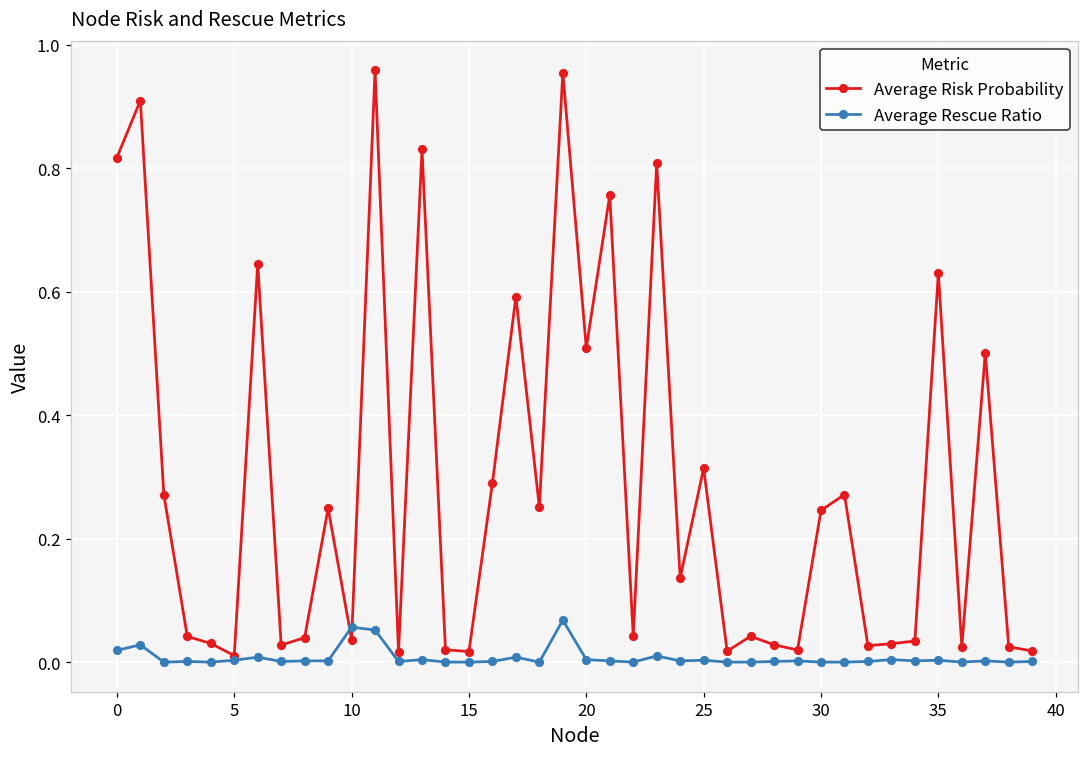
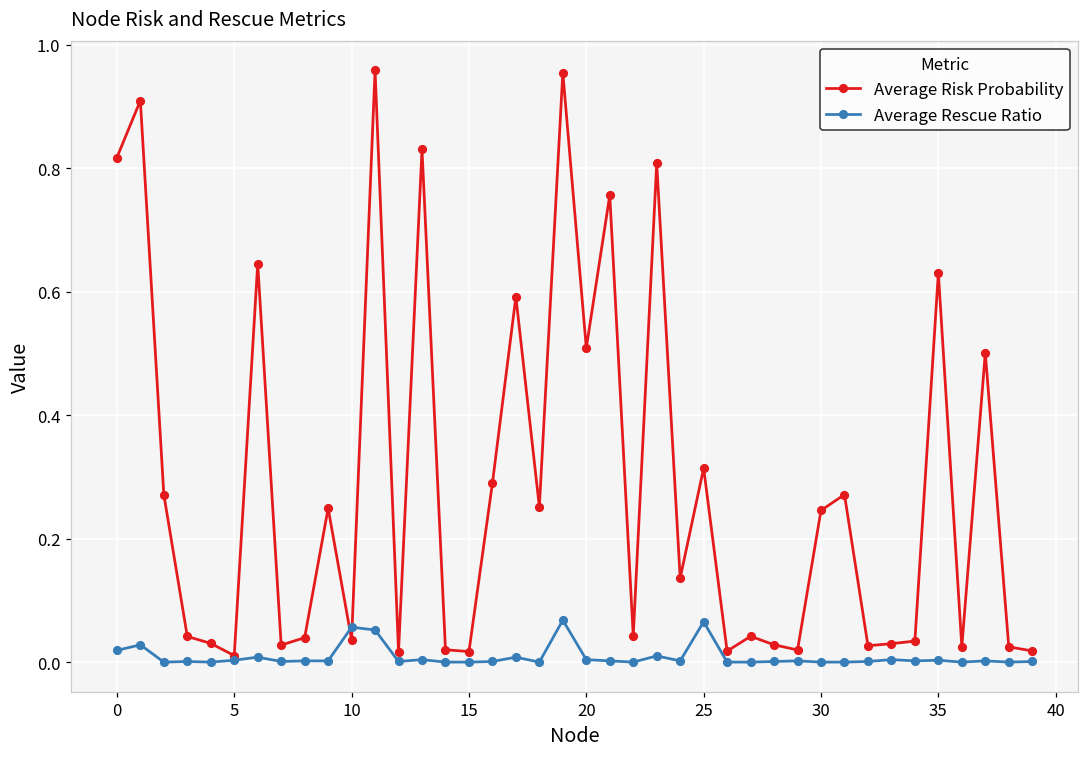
Average Rescue Ratio, 25: 0.00 -> 0.07
